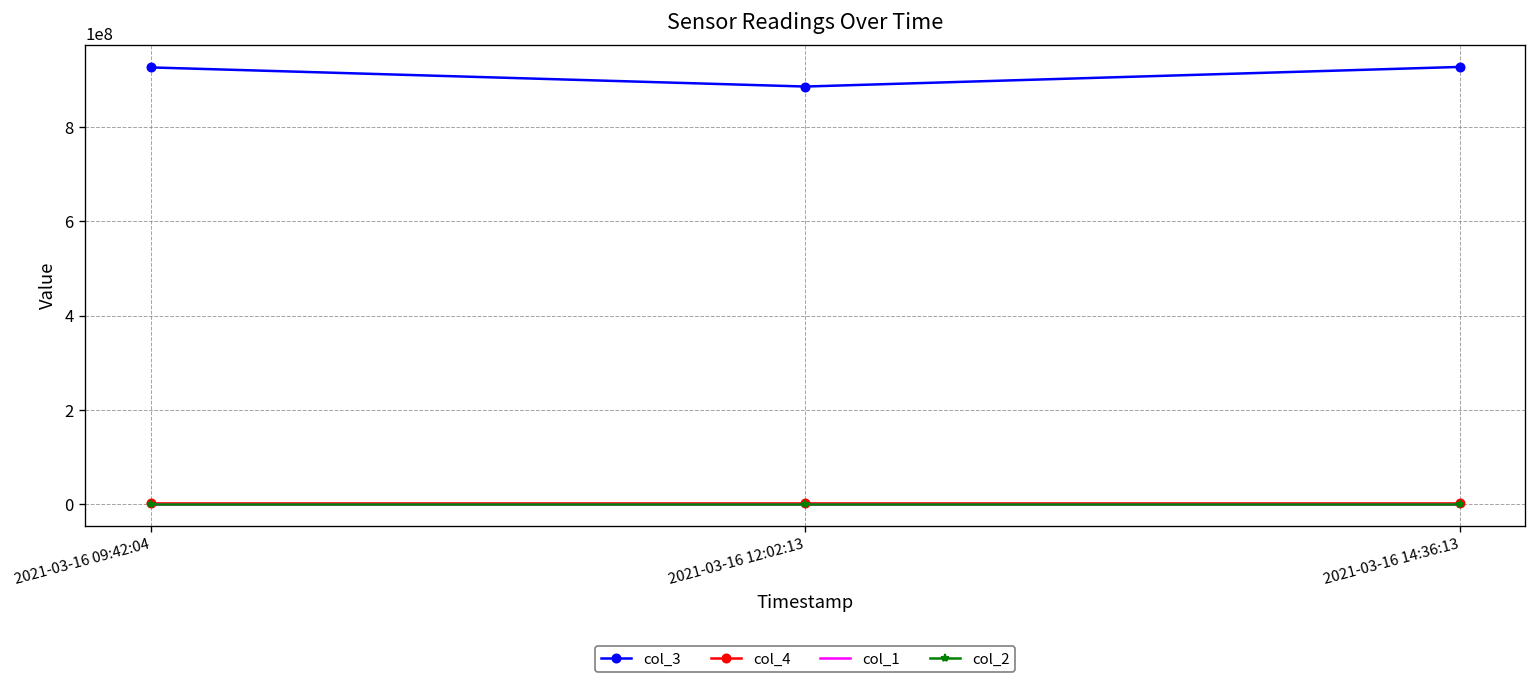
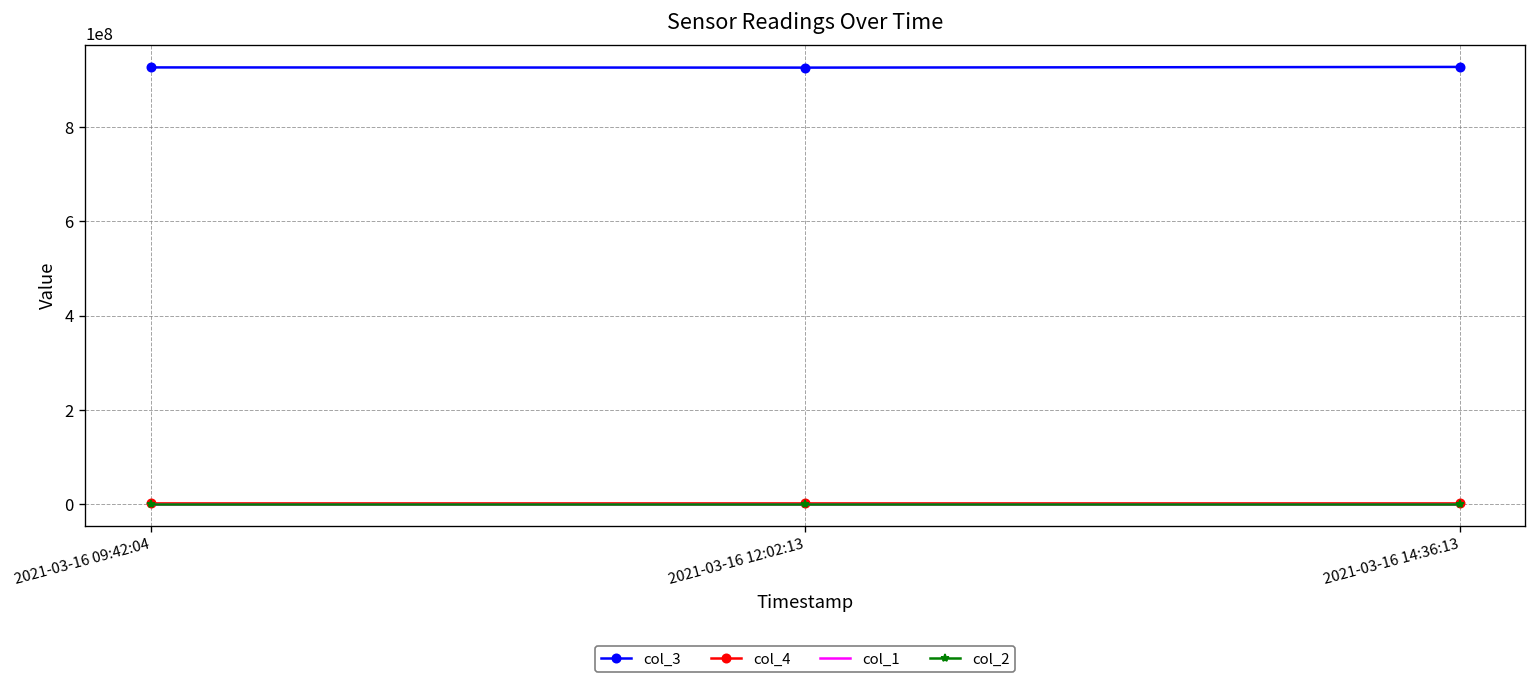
col_3, 2021-03-16 12:02:13: 890000000 -> 930000000
